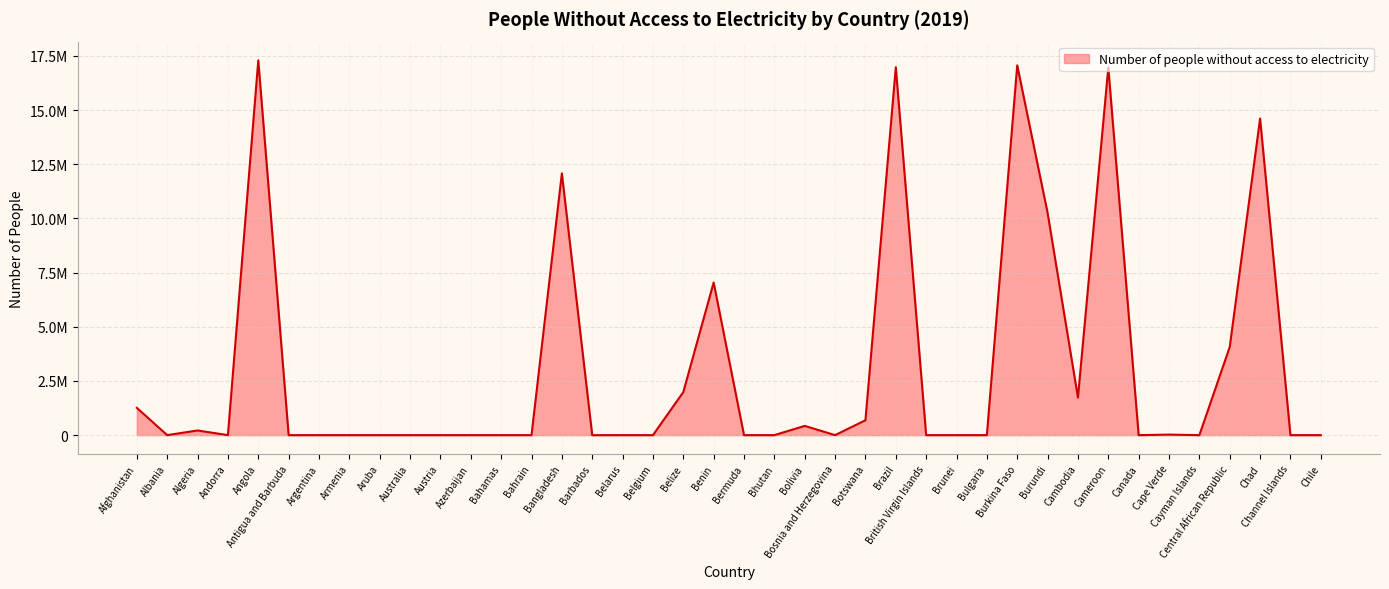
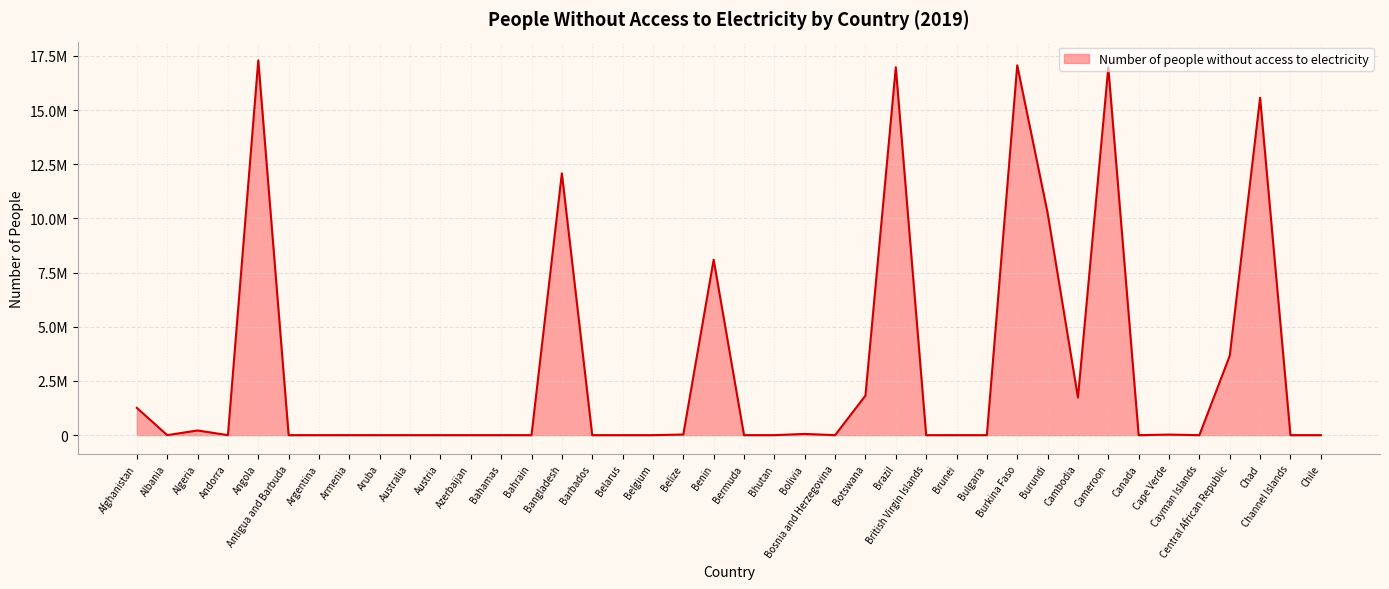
Belize: 2000000 -> 0
Benin: 7000000 -> 8100000
Bolivia: 400000 -> 100000
Botswana: 700000 -> 1800000
Central African Republic: 4100000 -> 3700000
Chad: 14600000 -> 15600000
